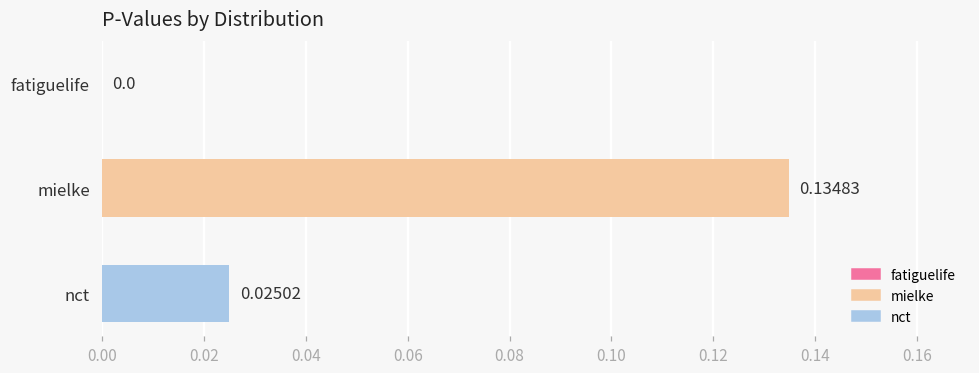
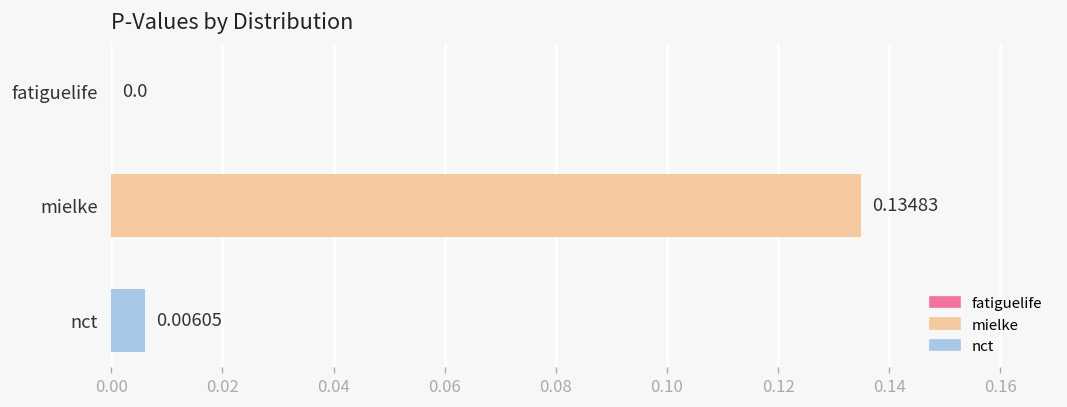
nct: 0.02502 -> 0.00605
